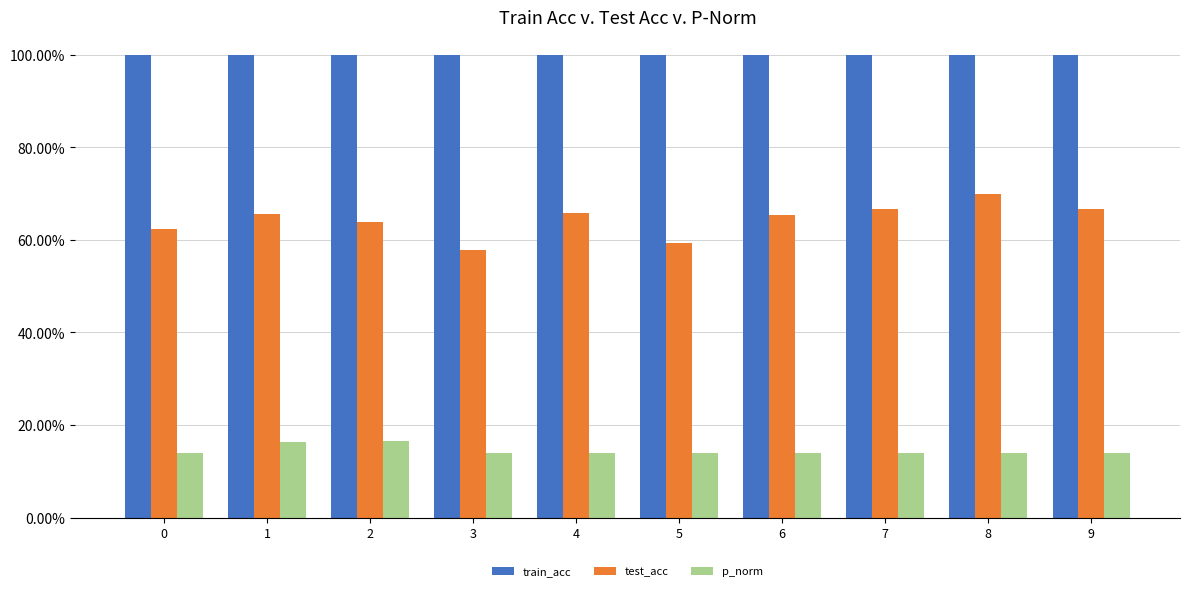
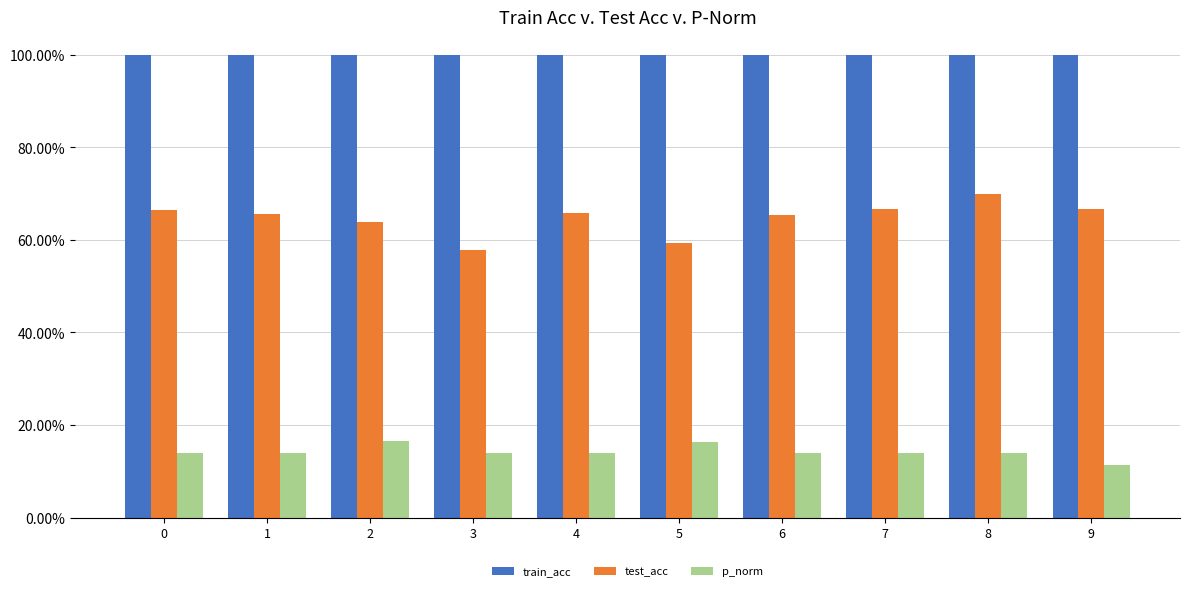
test_acc, 0: 62% -> 66%
p_norm, 1: 16% -> 14%
p_norm, 5: 14% -> 16%
p_norm, 9: 14% -> 11%
